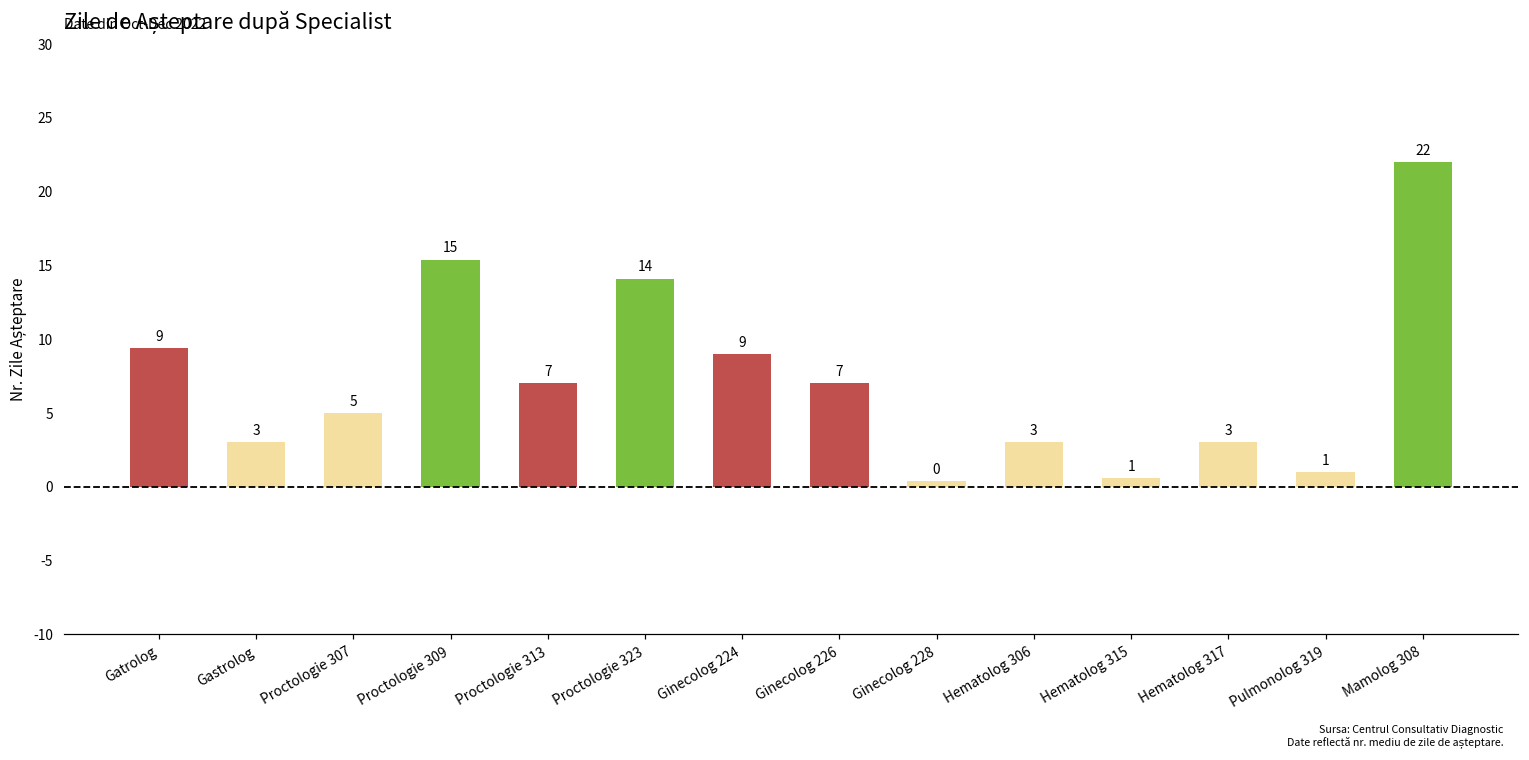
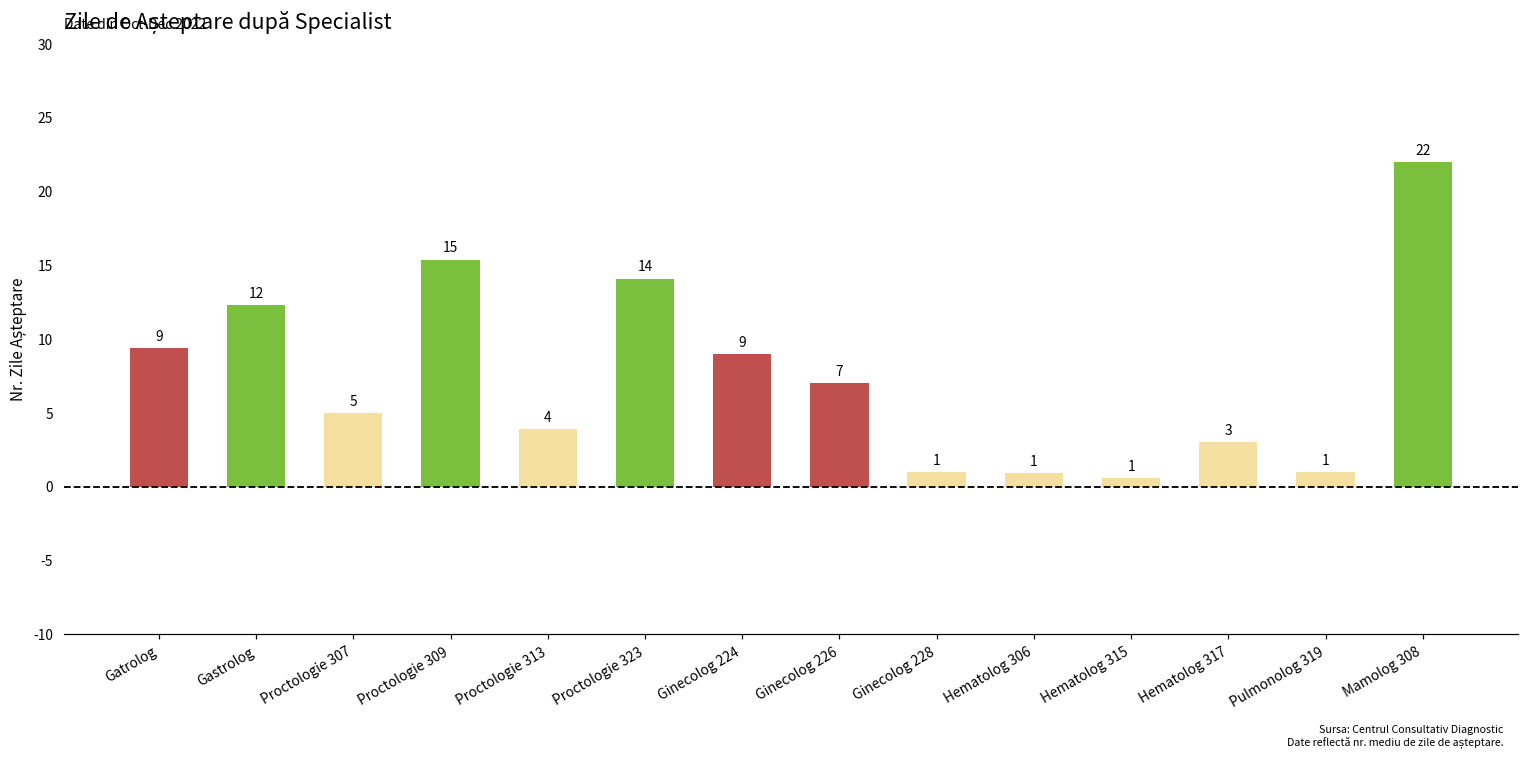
Gastrolog: 3 -> 12
Proctologie 313: 7 -> 4
Ginecolog 228: 0 -> 1
Hematolog 306: 3 -> 1
